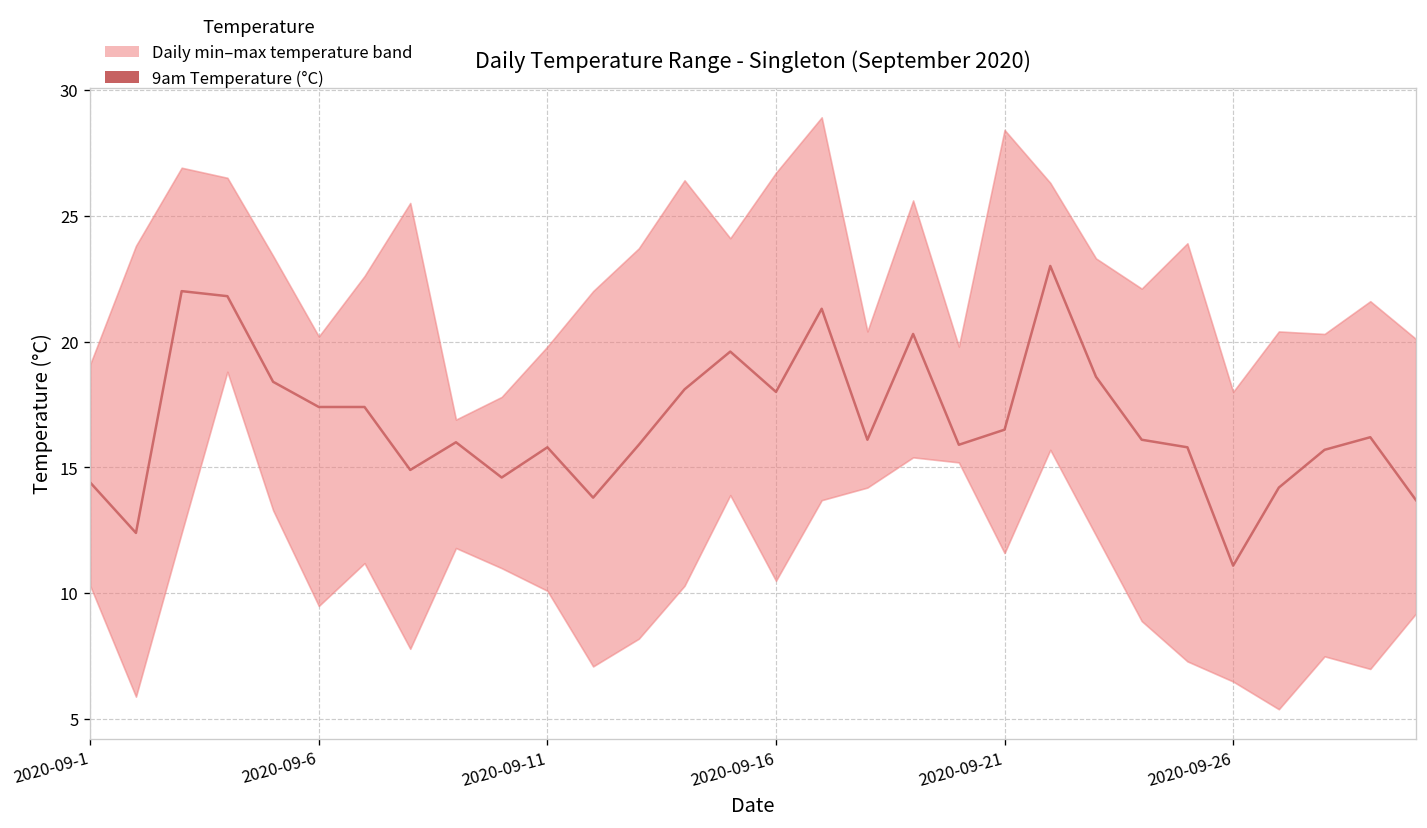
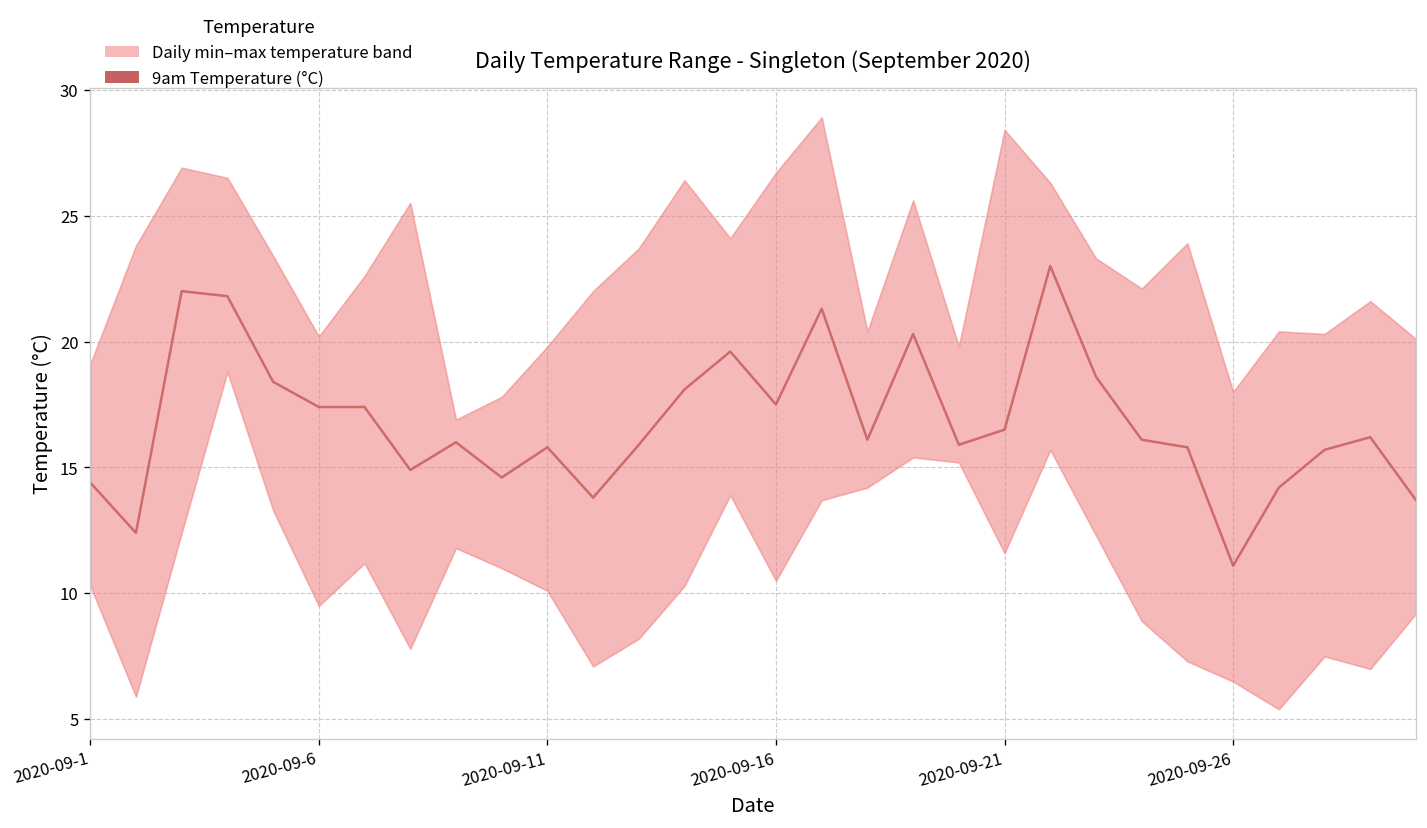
9am Temperature (°C), 2020-09-16: 18.0 -> 17.5
